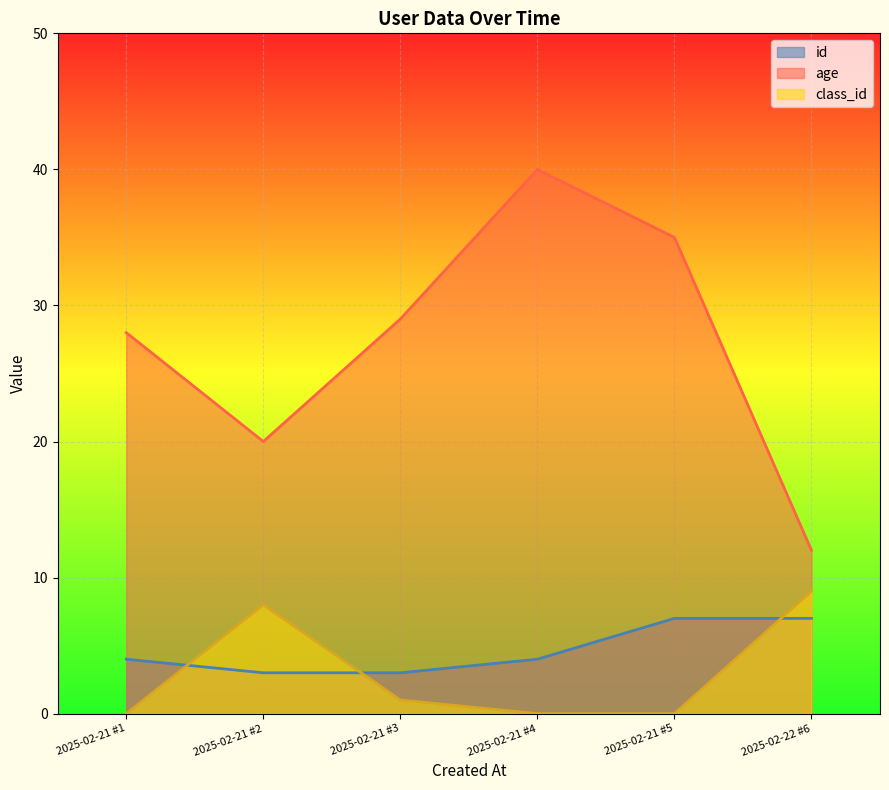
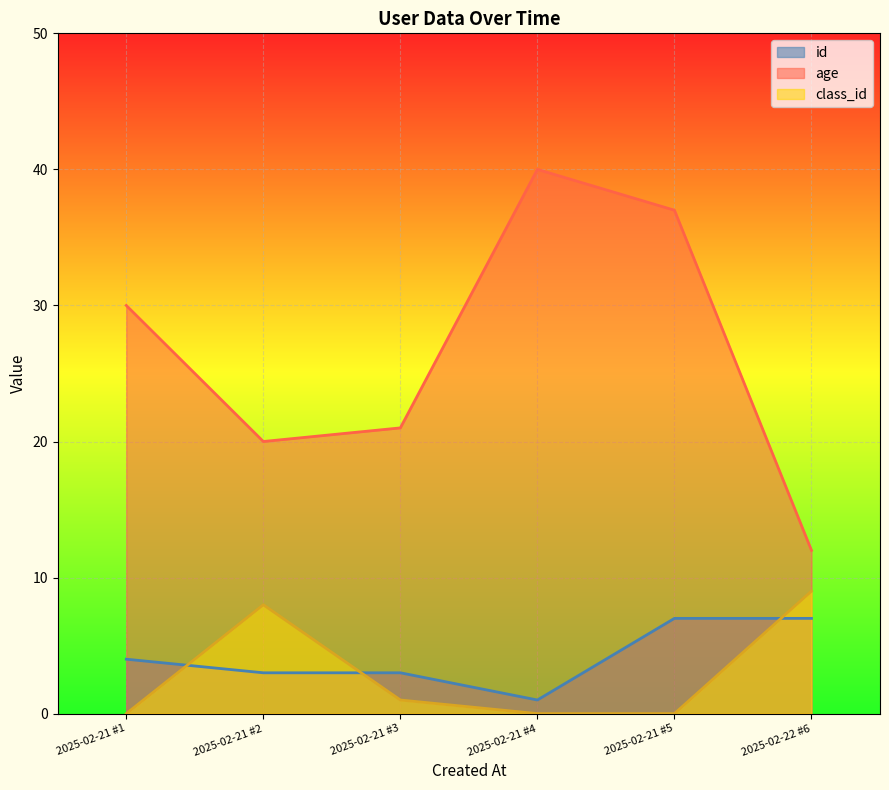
age, 2025-02-21 #1: 28 -> 30
age, 2025-02-21 #3: 29 -> 21
id, 2025-02-21 #4: 4 -> 1
age, 2025-02-21 #5: 35 -> 37
